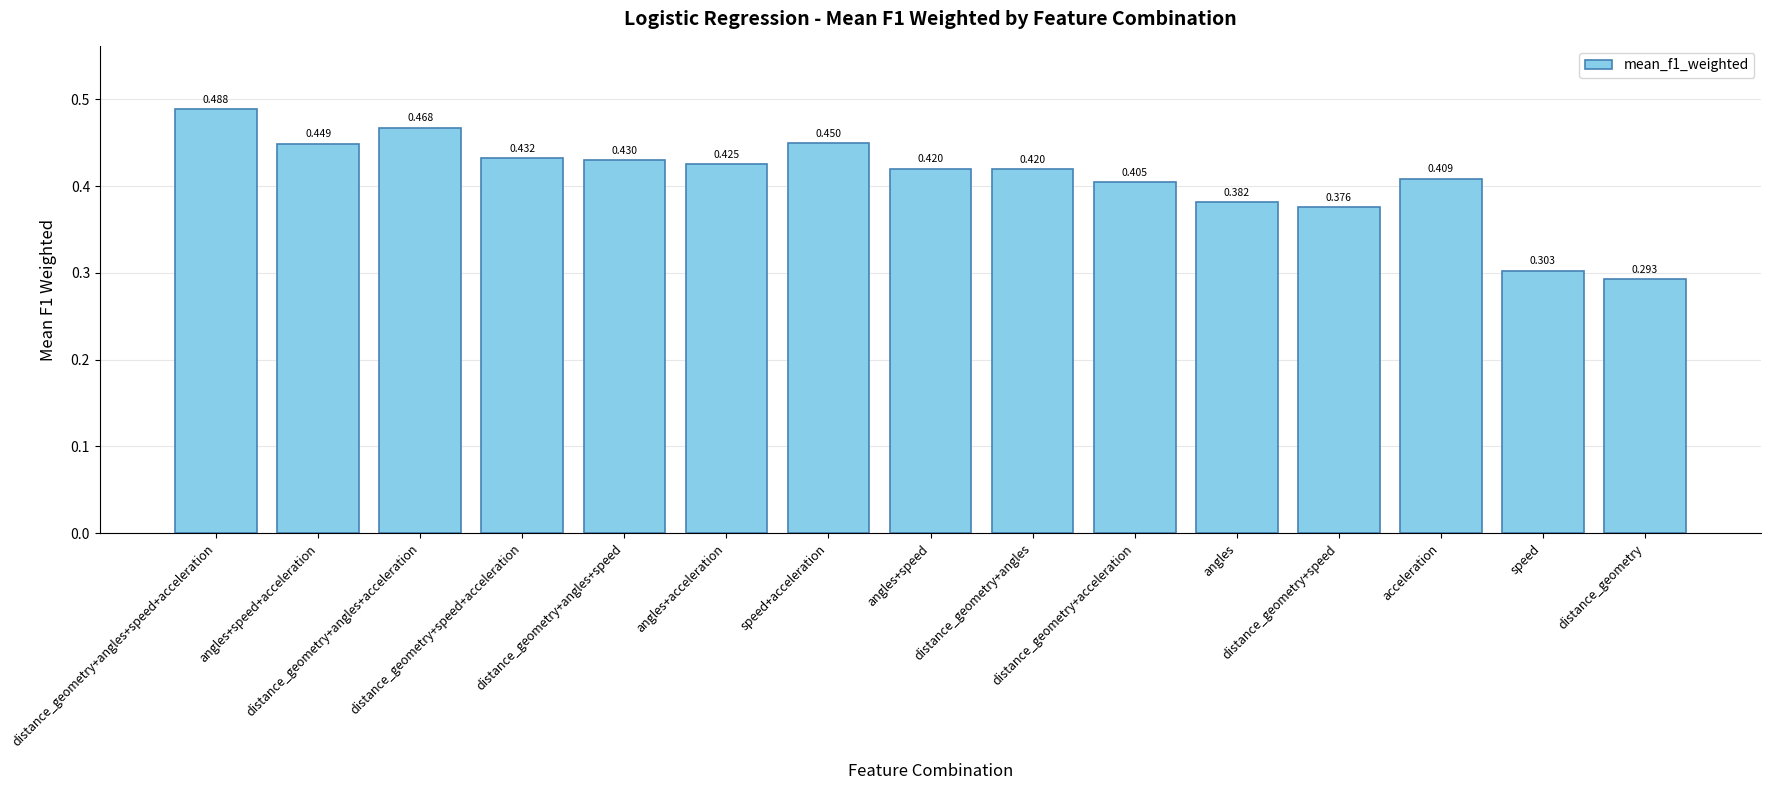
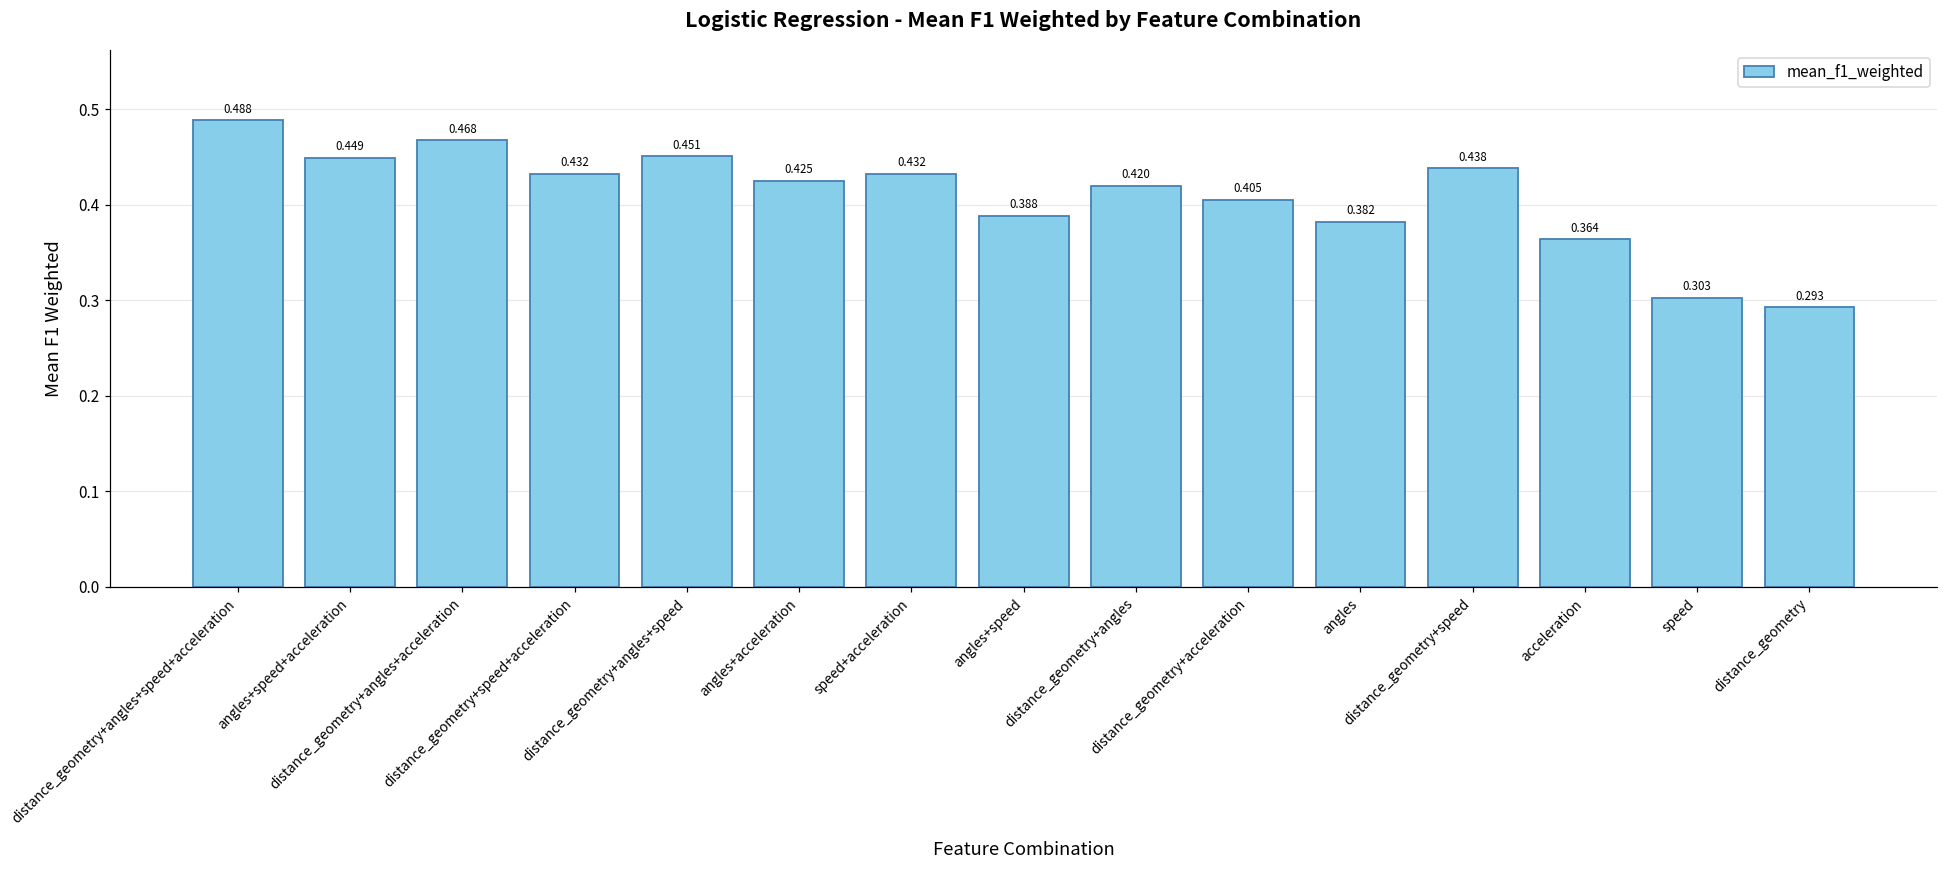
distance_geometry+angles+speed: 0.430 -> 0.451
speed+acceleration: 0.450 -> 0.432
angles+speed: 0.420 -> 0.388
distance_geometry+speed: 0.376 -> 0.438
acceleration: 0.409 -> 0.364
